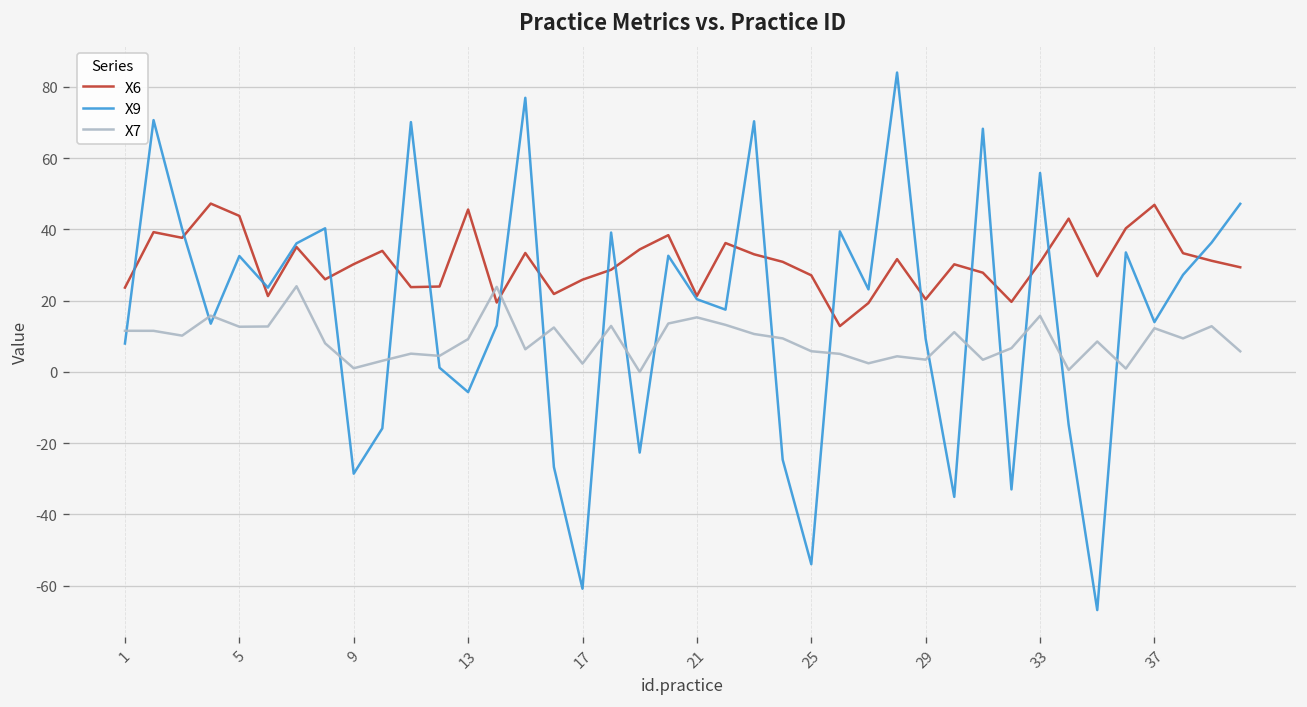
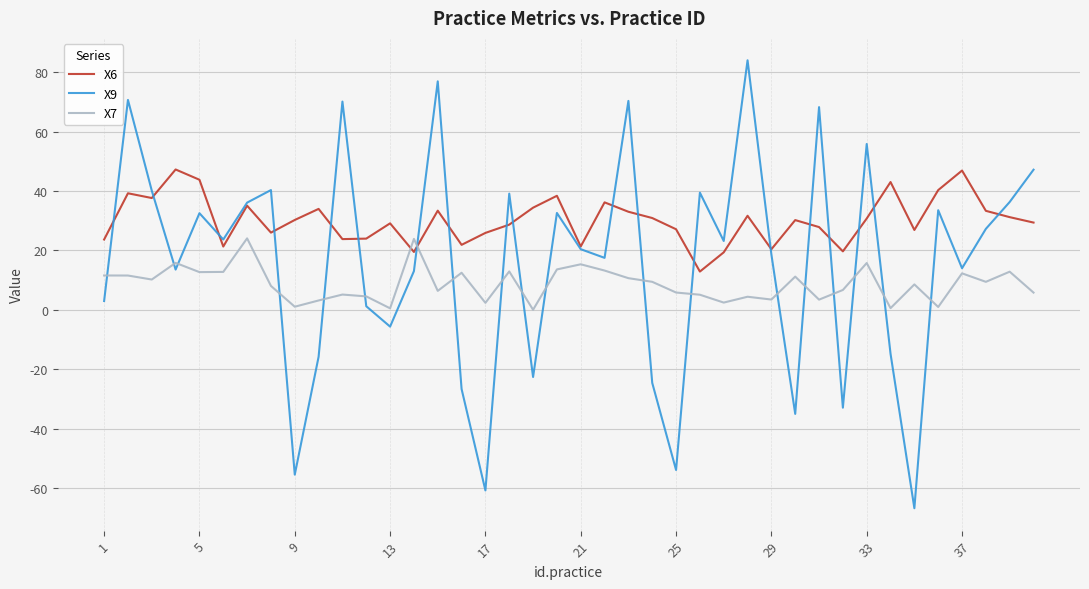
X9, 1: 8 -> 3
X9, 9: -29 -> -56
X6, 13: 46 -> 29
X7, 13: 9 -> 0
X9, 29: 9 -> 19
